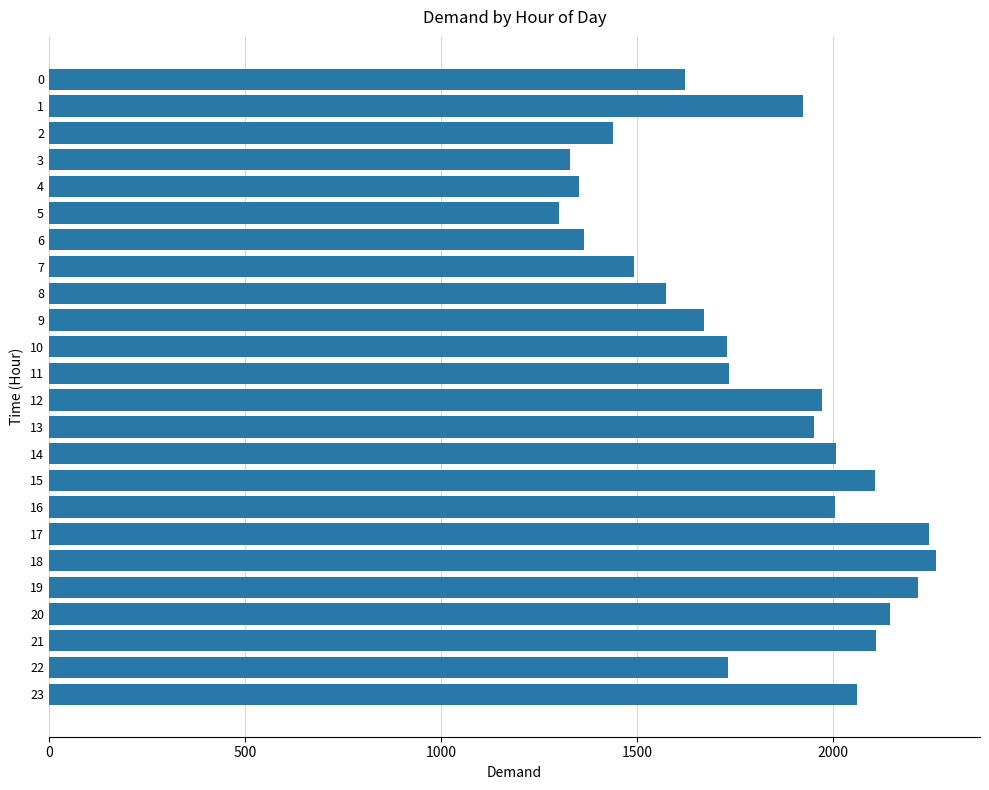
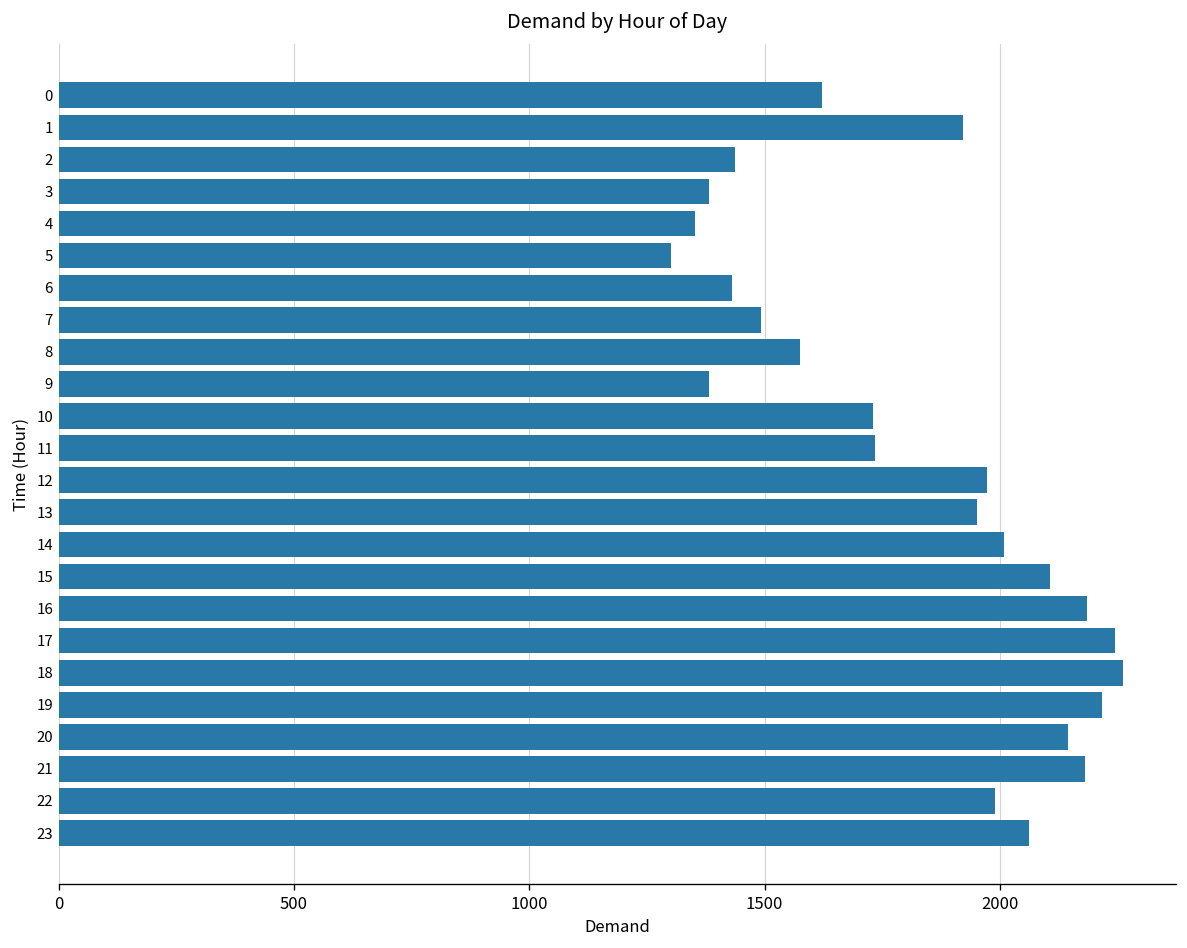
3: 1330 -> 1380
6: 1360 -> 1430
9: 1670 -> 1380
16: 2010 -> 2190
21: 2110 -> 2180
22: 1730 -> 1990
